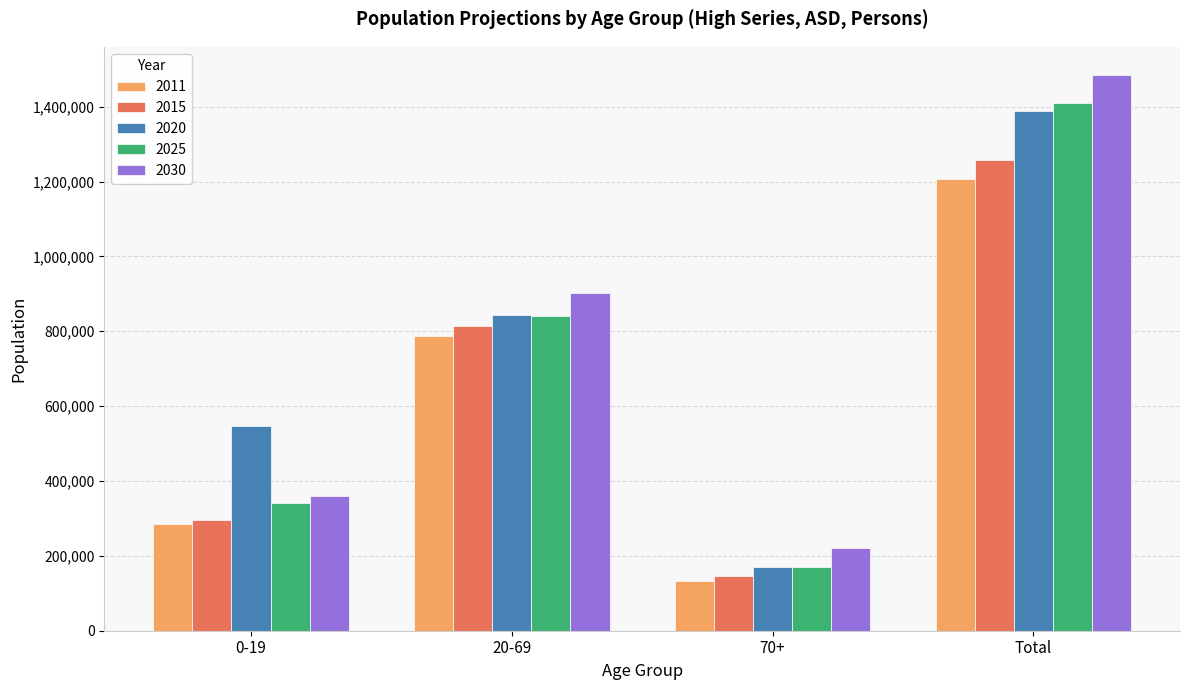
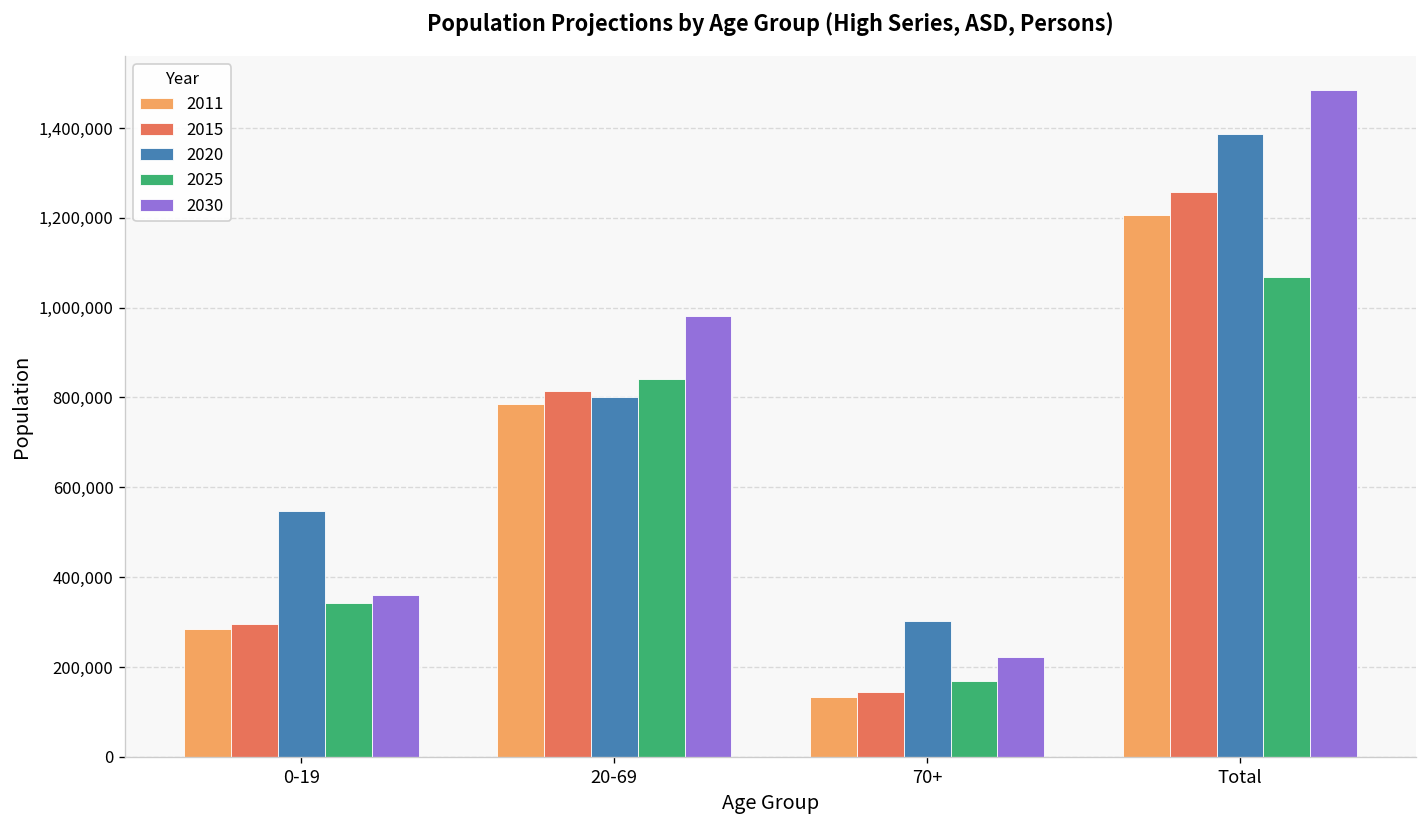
2020, 20-69: 840,000 -> 800,000
2030, 20-69: 900,000 -> 980,000
2020, 70+: 170,000 -> 300,000
2025, Total: 1,410,000 -> 1,070,000
